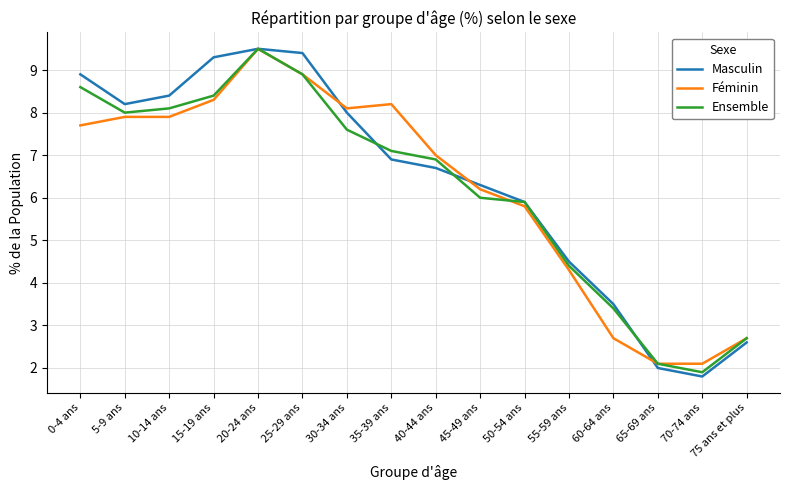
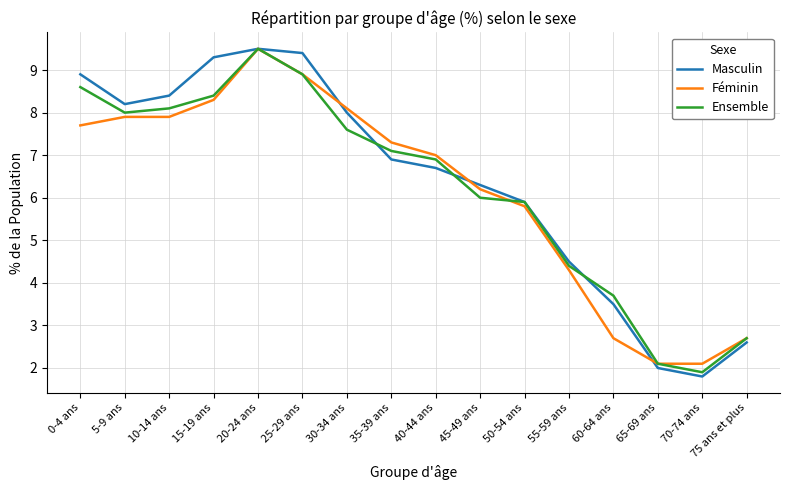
Féminin, 35-39 ans: 8.2 -> 7.3
Ensemble, 60-64 ans: 3.4 -> 3.7
